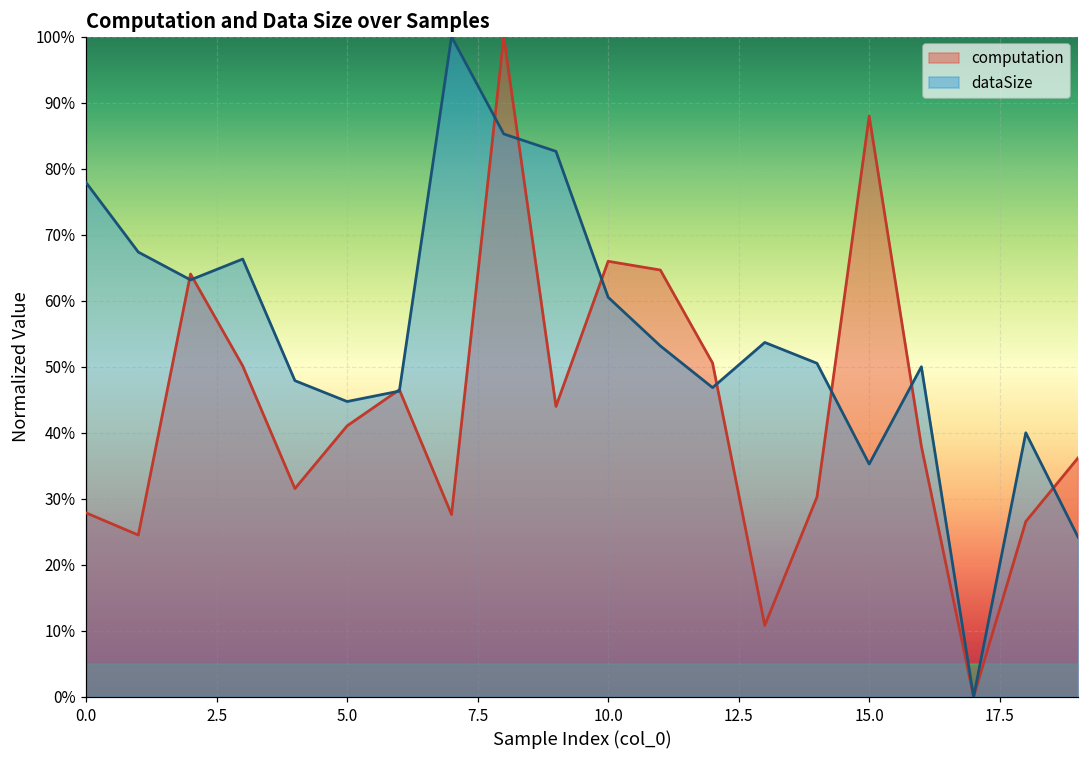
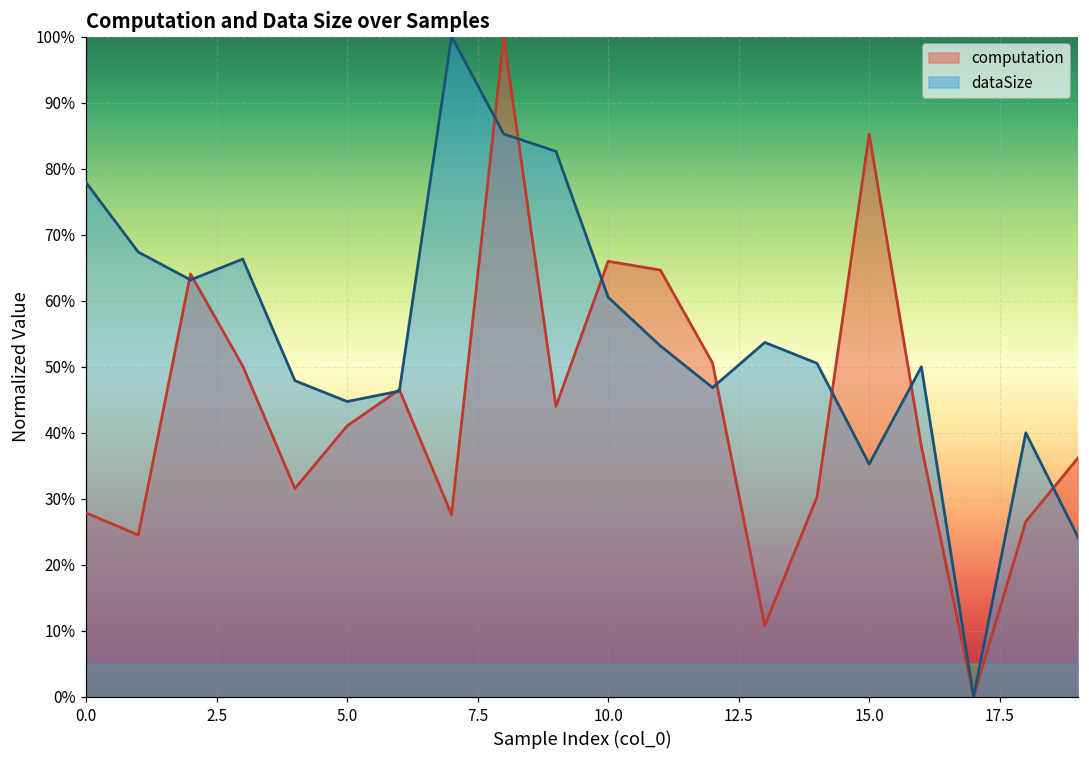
computation, 15.0: 88% -> 85%
